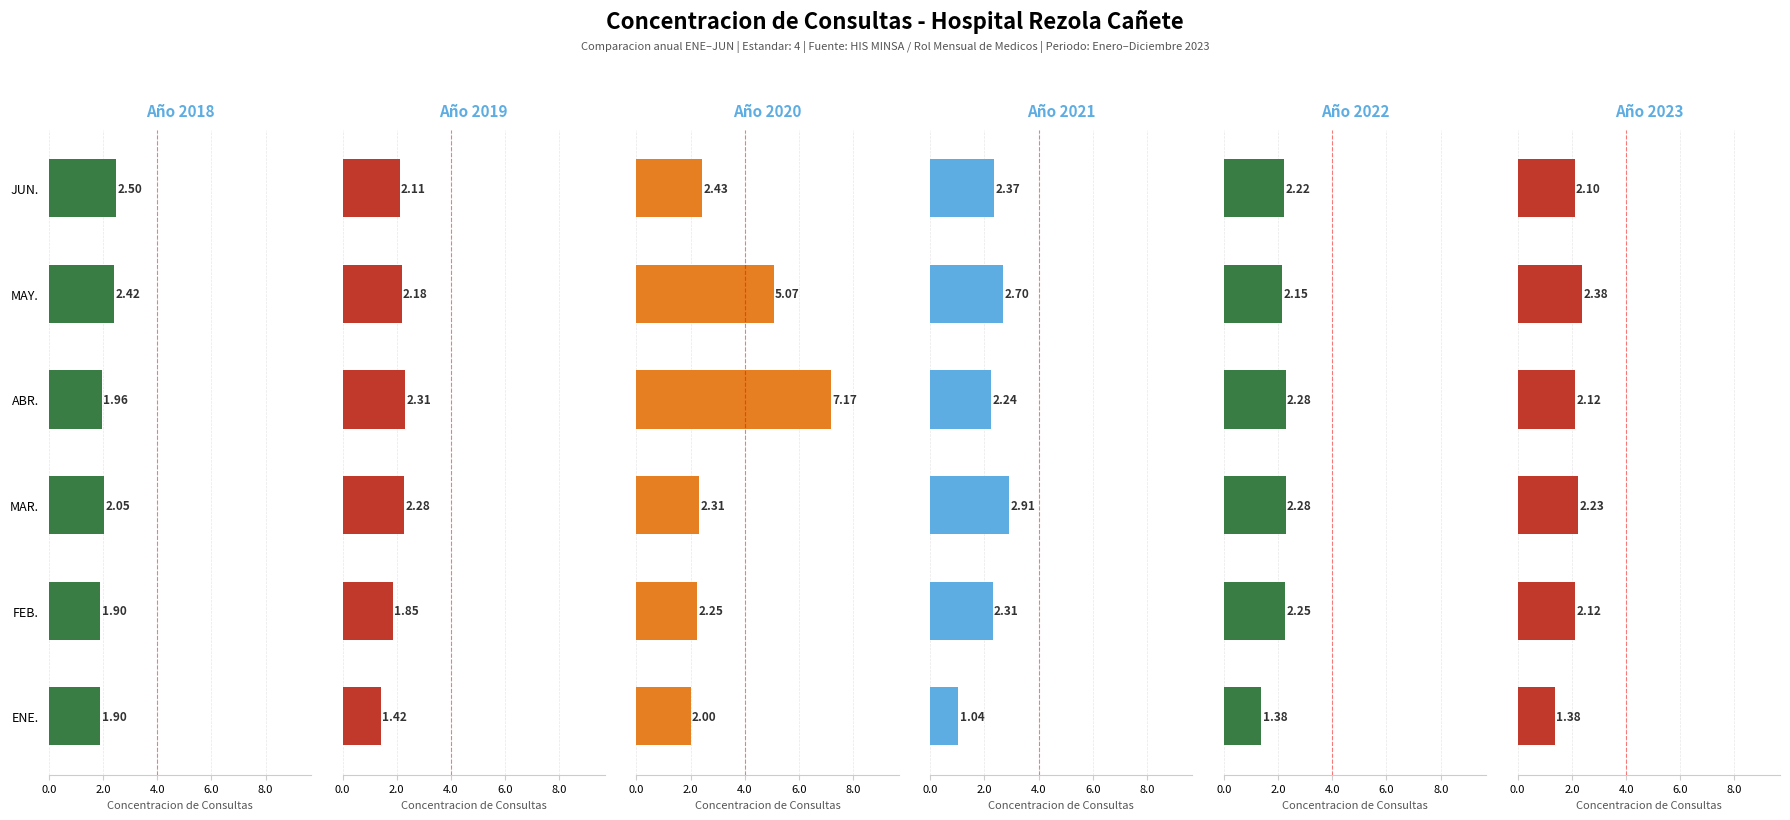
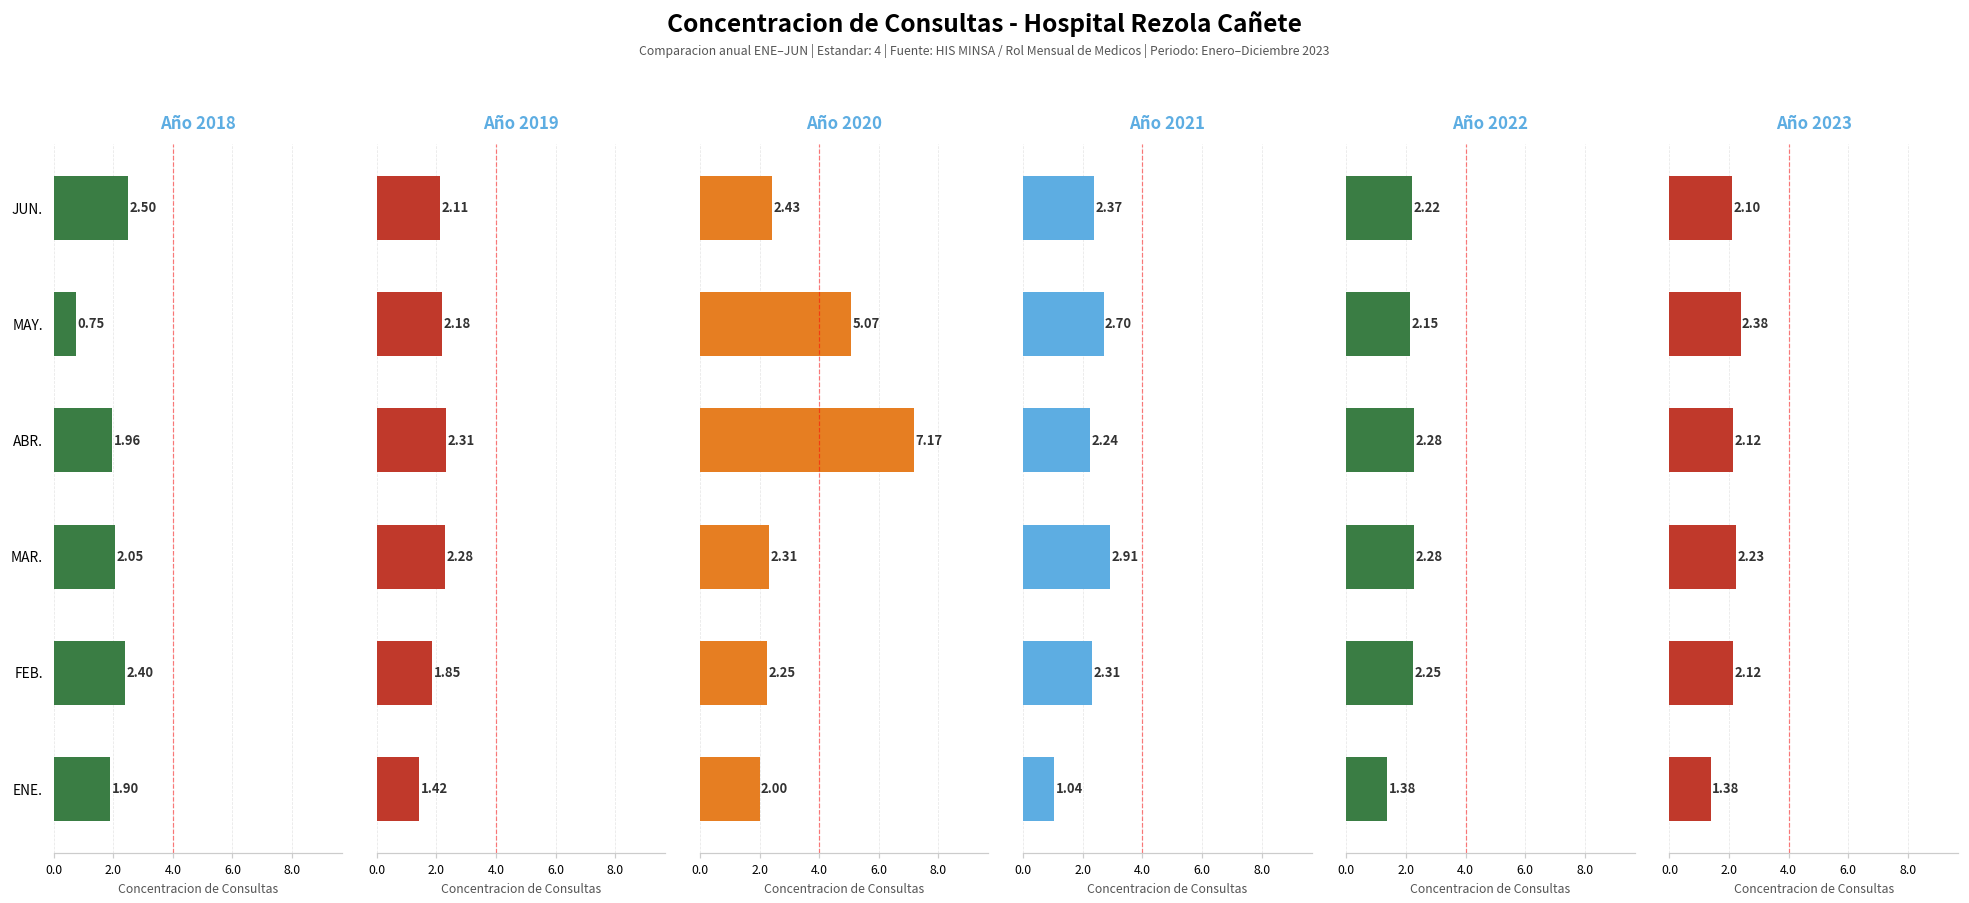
Año 2018, MAY.: 2.42 -> 0.75
Año 2018, FEB.: 1.90 -> 2.40
